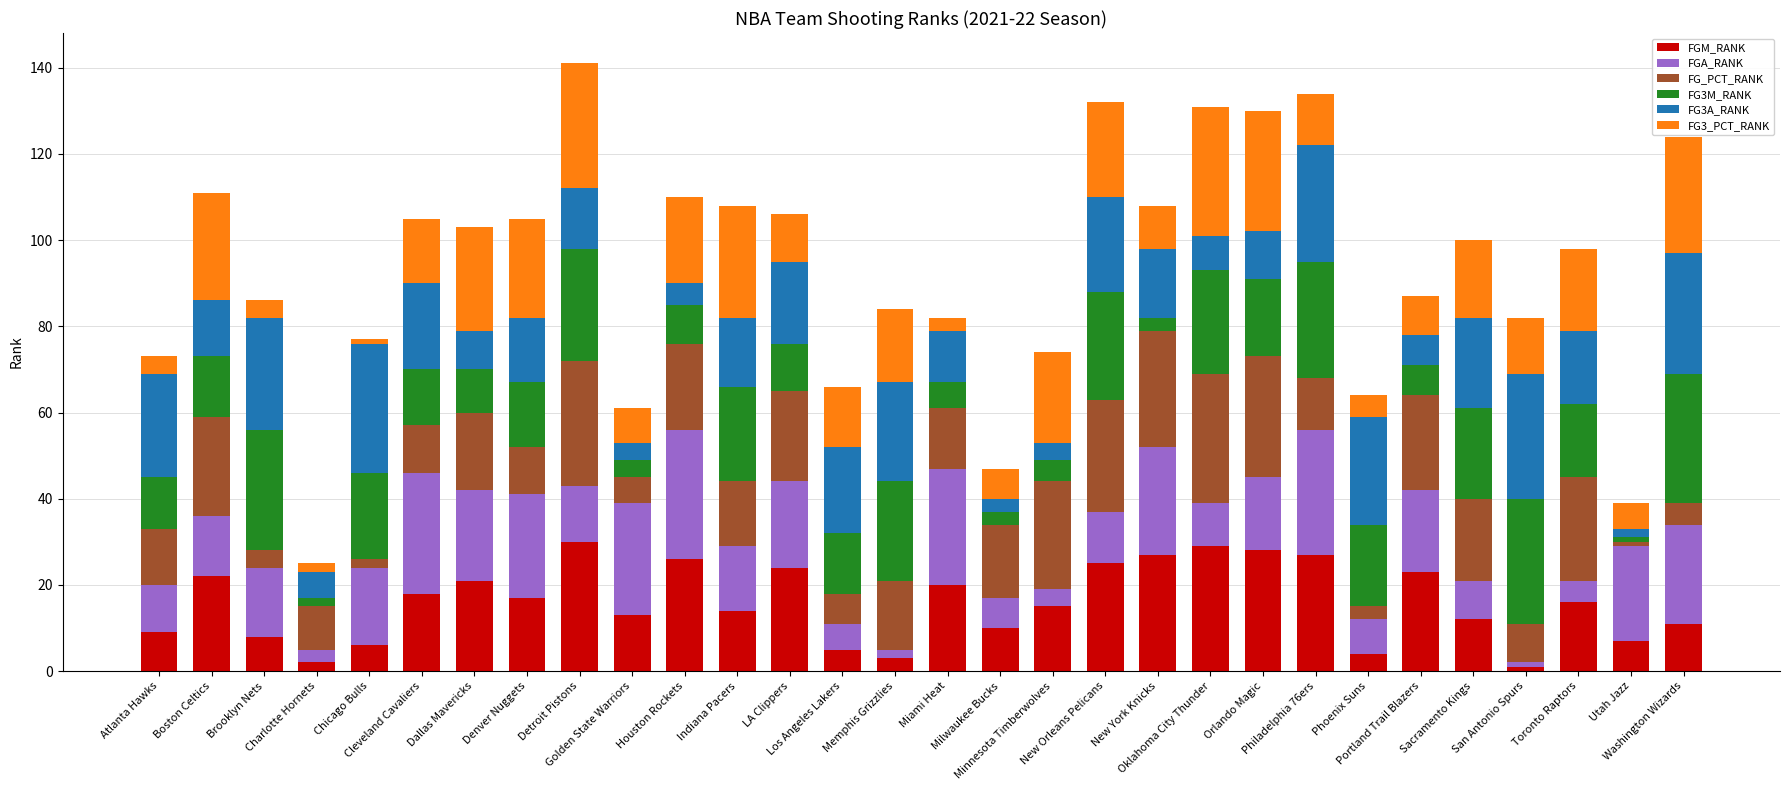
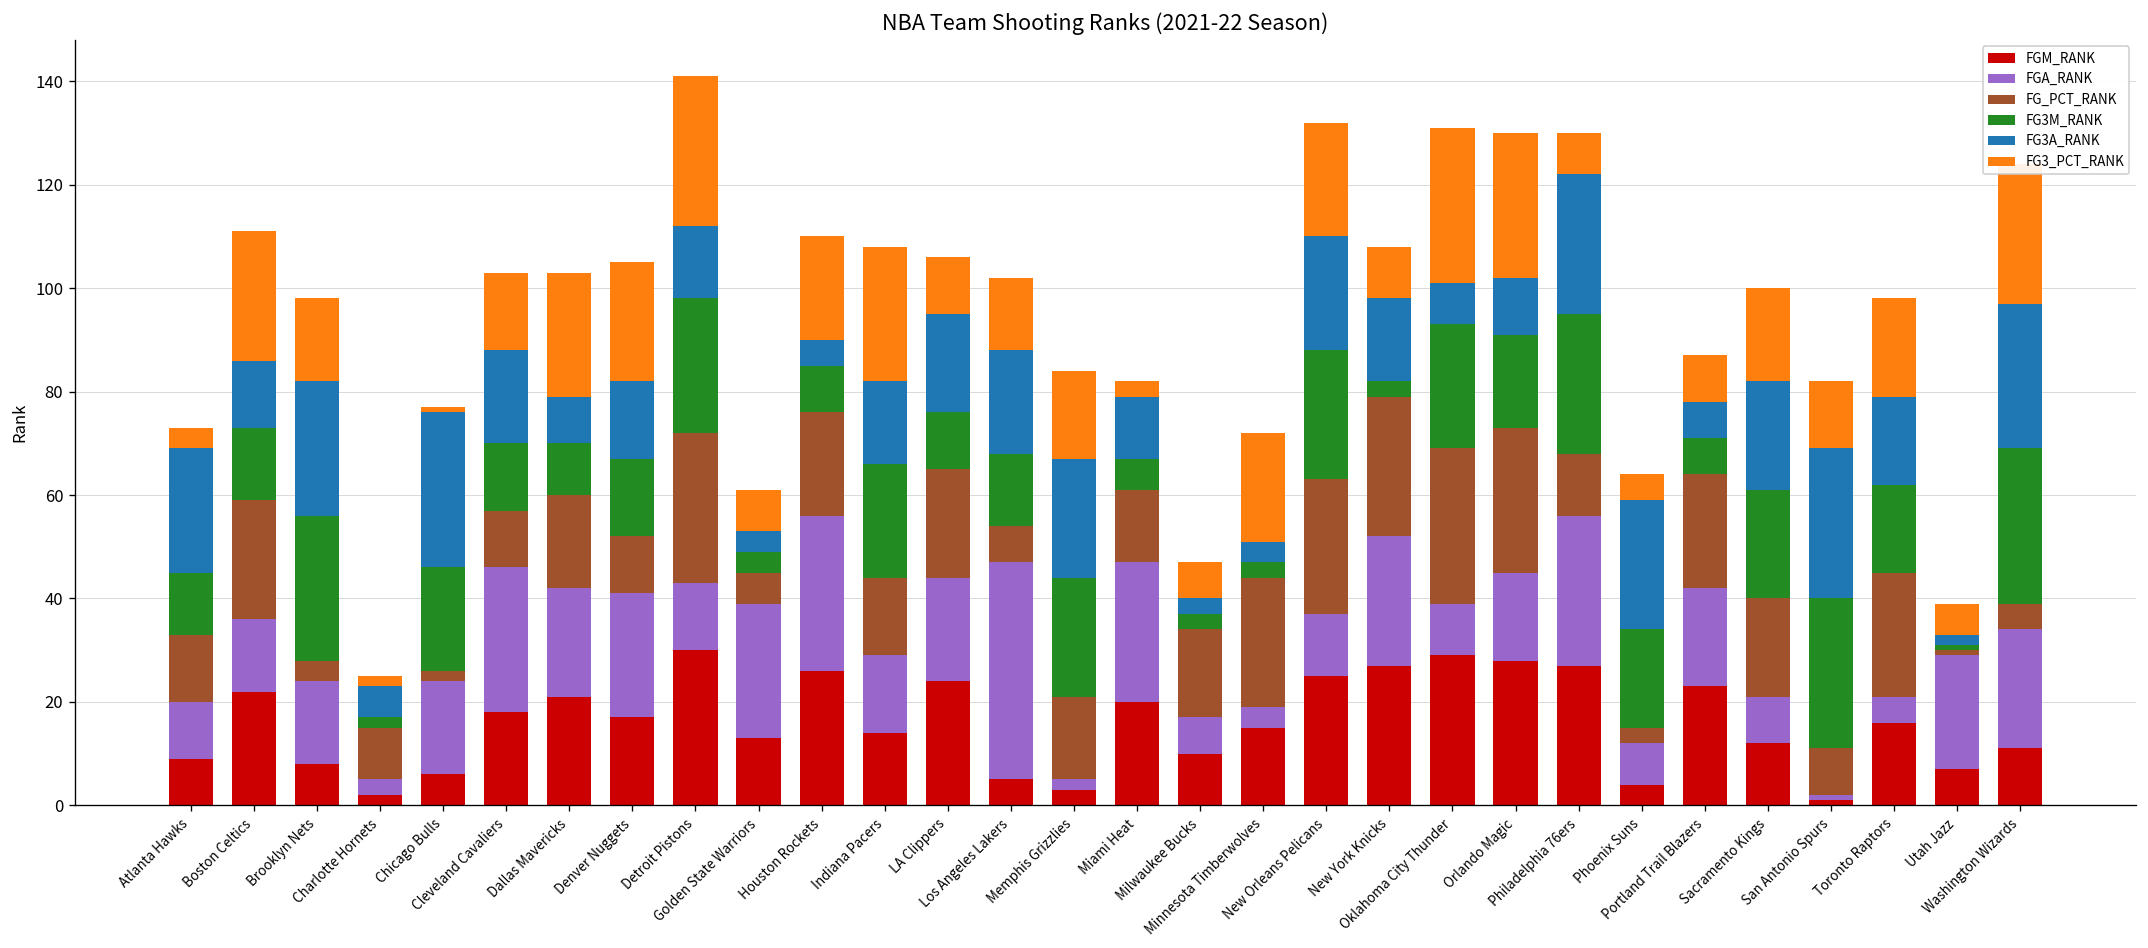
FG3_PCT_RANK, Brooklyn Nets: 4 -> 16
FG3A_RANK, Cleveland Cavaliers: 20 -> 18
FGA_RANK, Los Angeles Lakers: 6 -> 42
FG3M_RANK, Minnesota Timberwolves: 5 -> 3
FG3_PCT_RANK, Philadelphia 76ers: 12 -> 8
